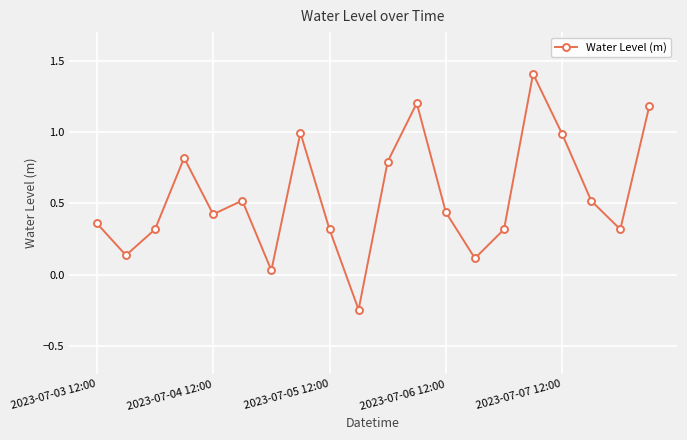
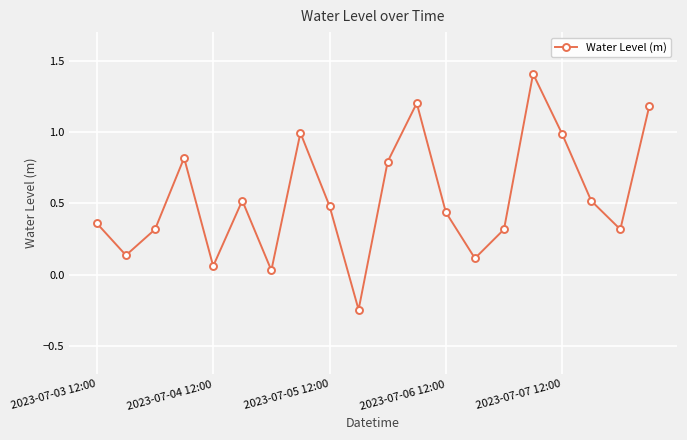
2023-07-04 12:00: 0.42 -> 0.06
2023-07-05 12:00: 0.32 -> 0.48
